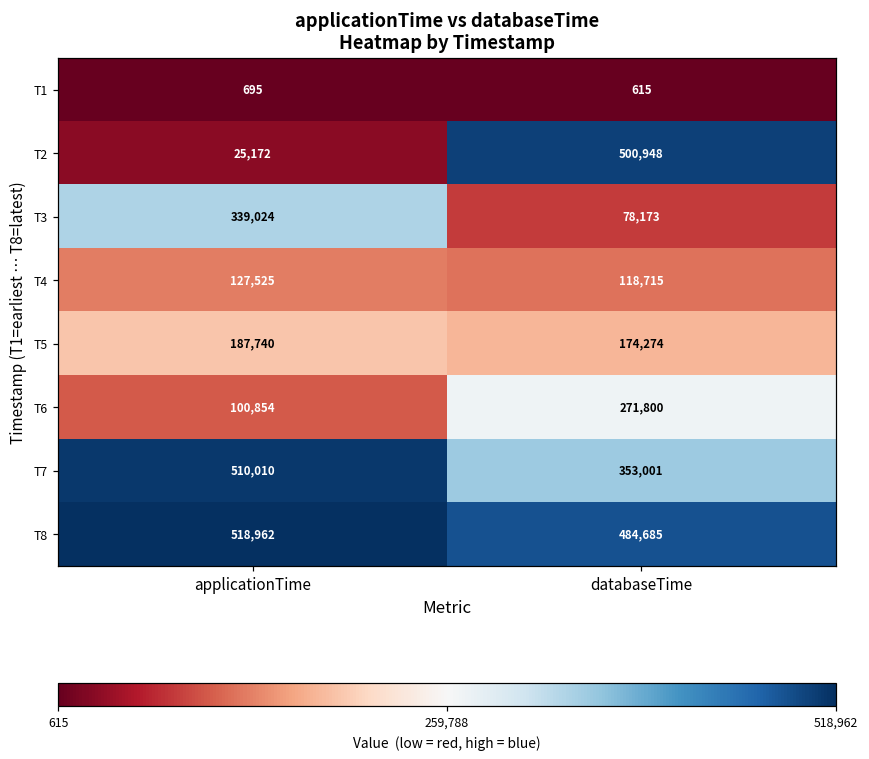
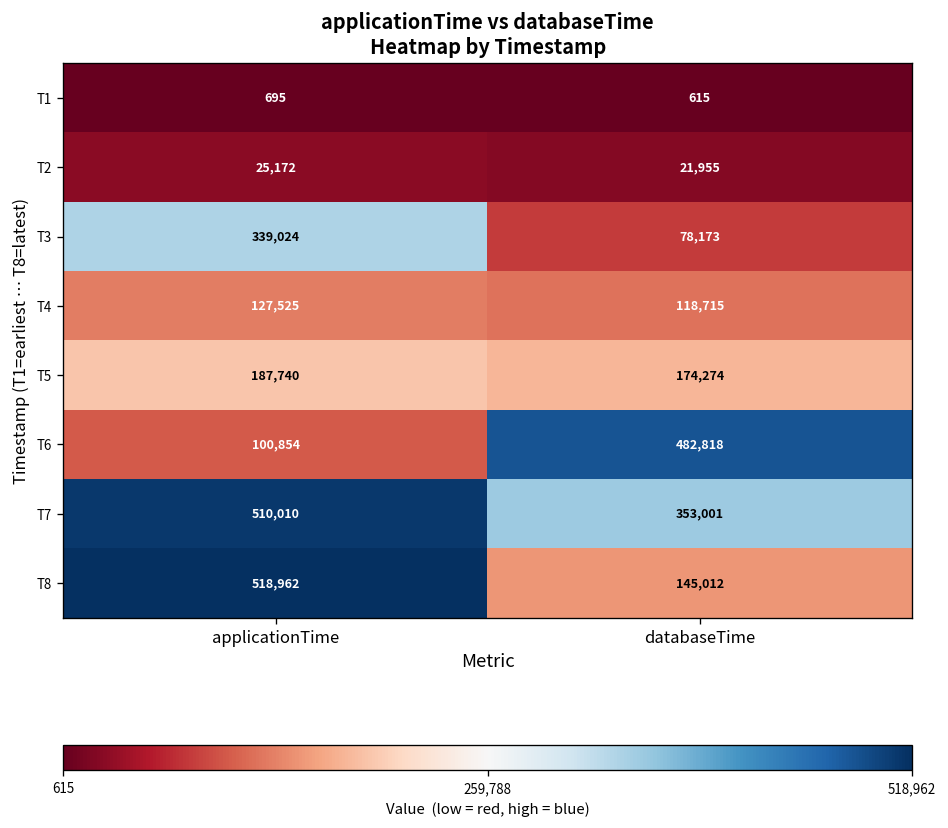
T2, databaseTime: 500,948 -> 21,955
T6, databaseTime: 271,800 -> 482,818
T8, databaseTime: 484,685 -> 145,012
